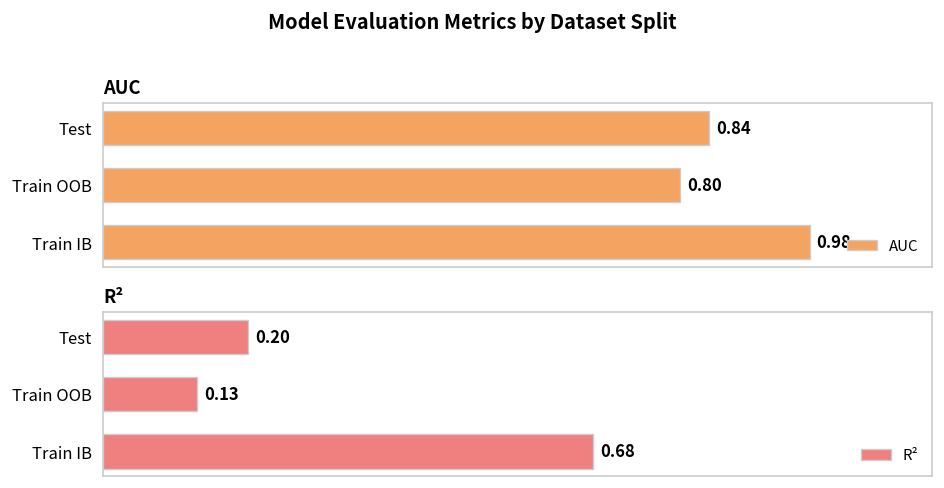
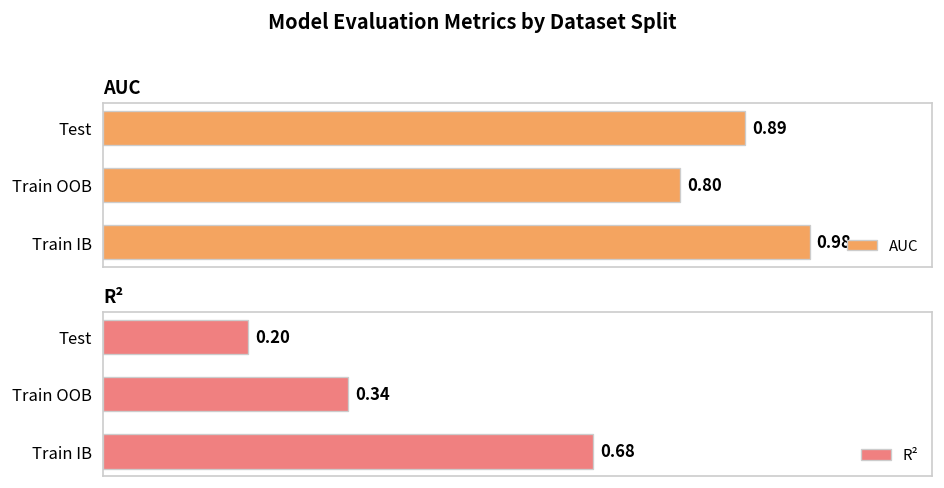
AUC, Test: 0.84 -> 0.89
R², Train OOB: 0.13 -> 0.34
